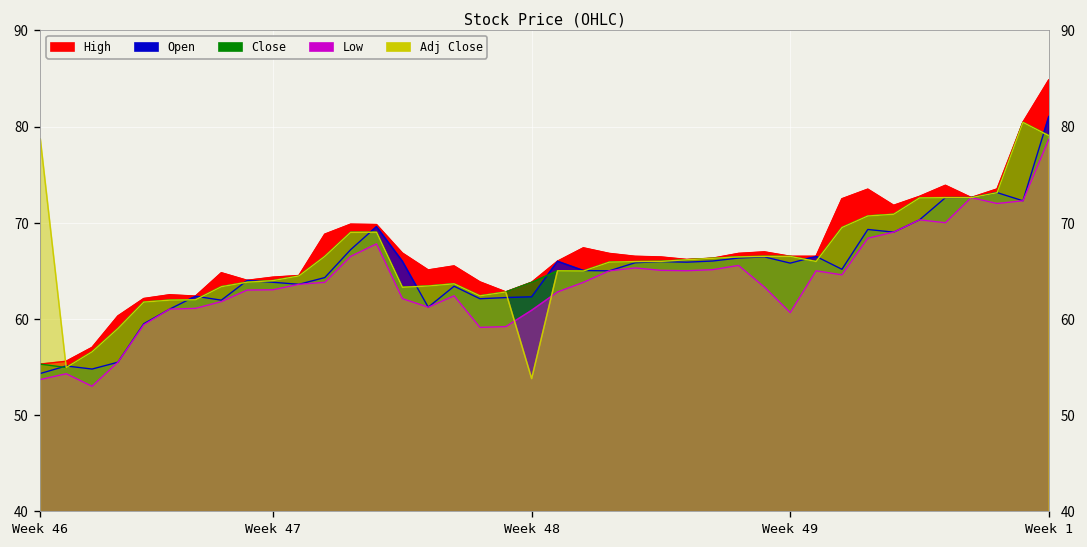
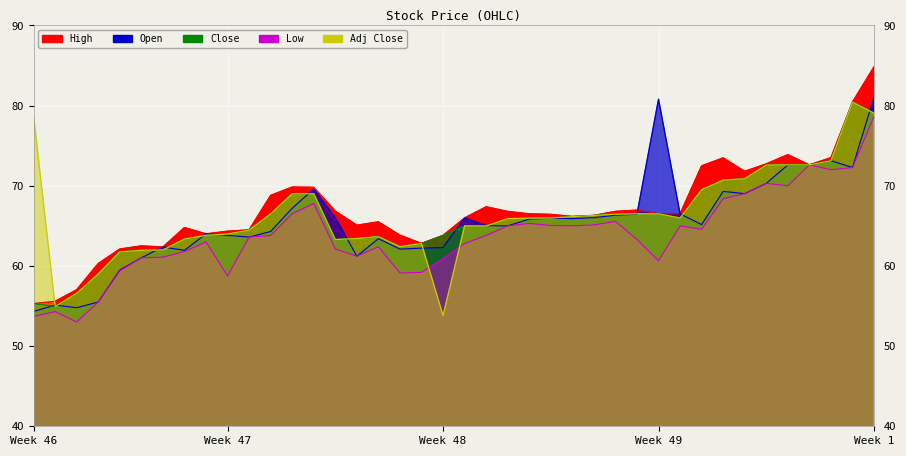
Low, Week 47: 63 -> 59
Open, Week 49: 66 -> 81
